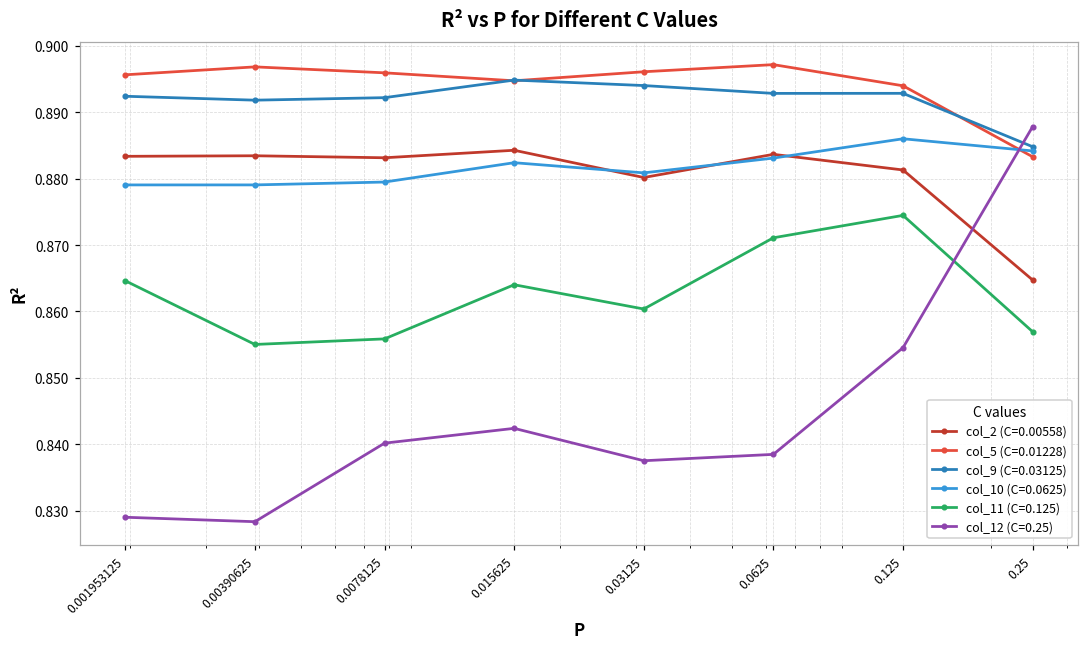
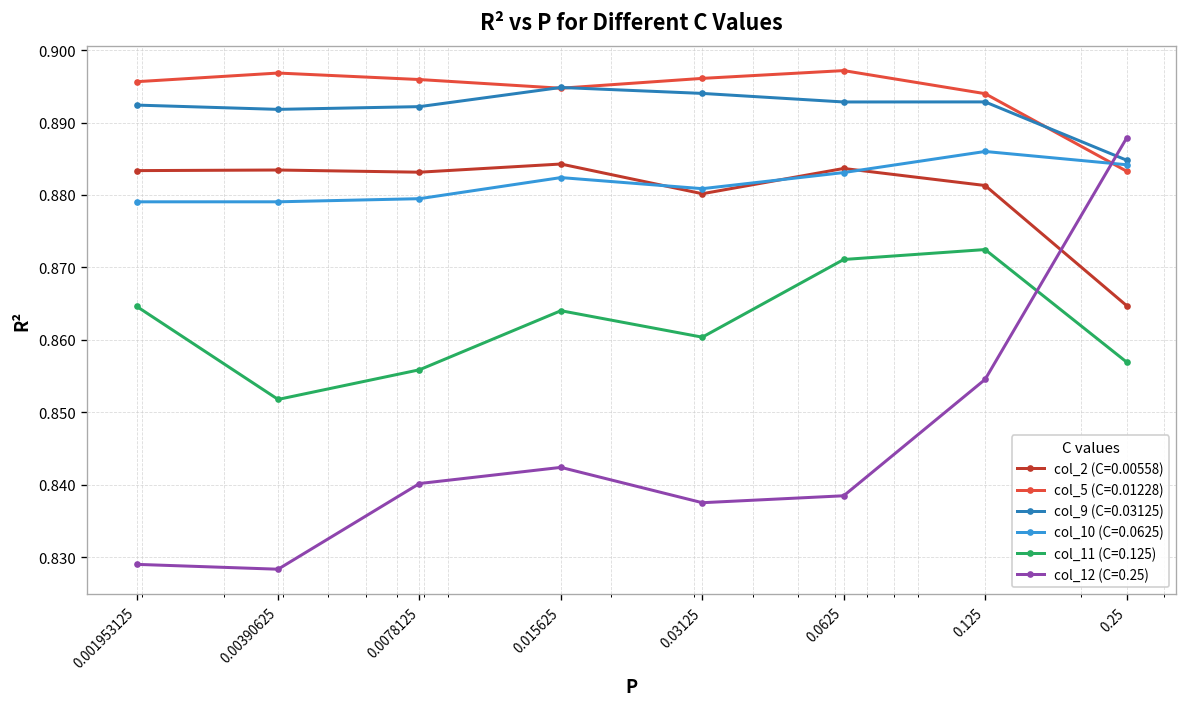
col_11 (C=0.125), 0.00390625: 0.855 -> 0.852
col_11 (C=0.125), 0.125: 0.874 -> 0.872
